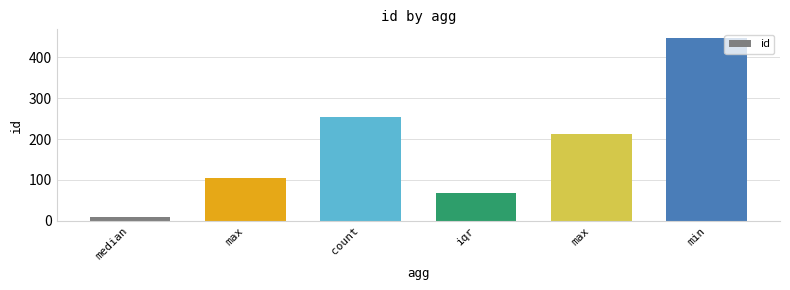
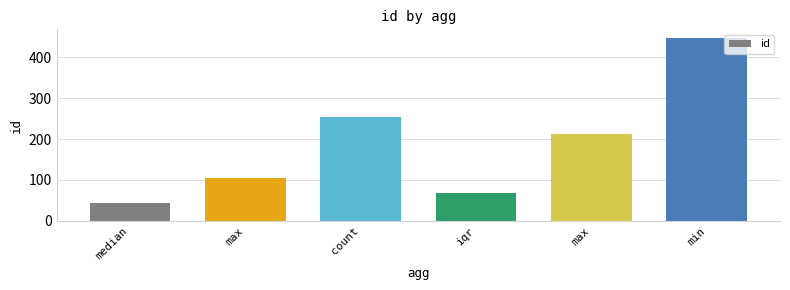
median: 10 -> 40
